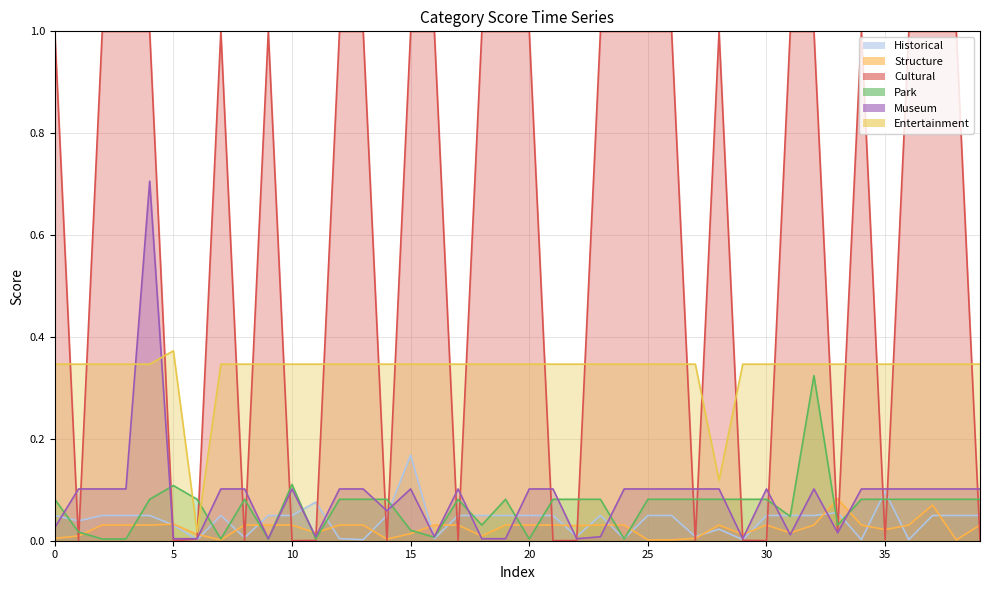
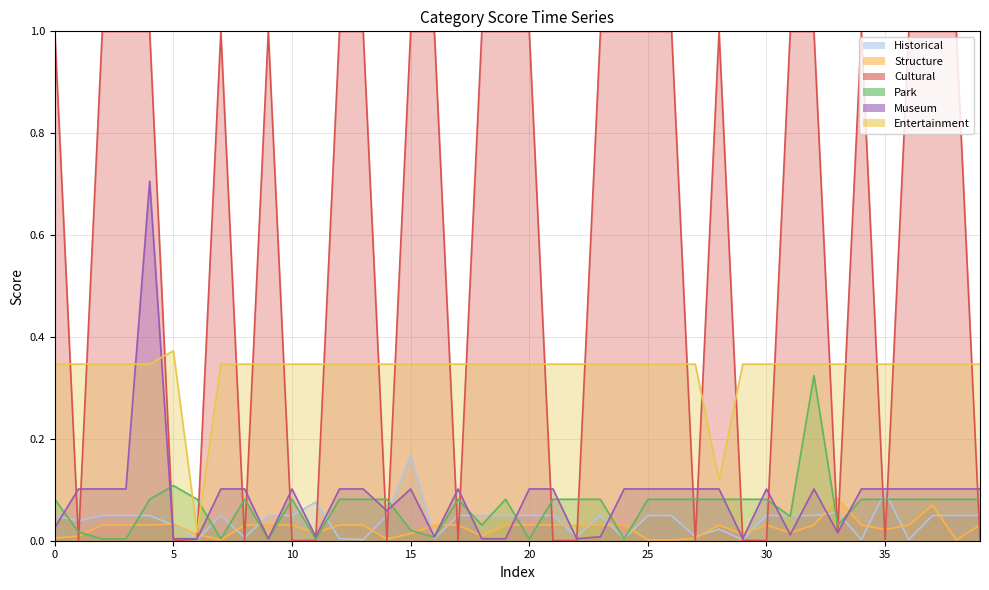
Park, 10: 0.11 -> 0.08
